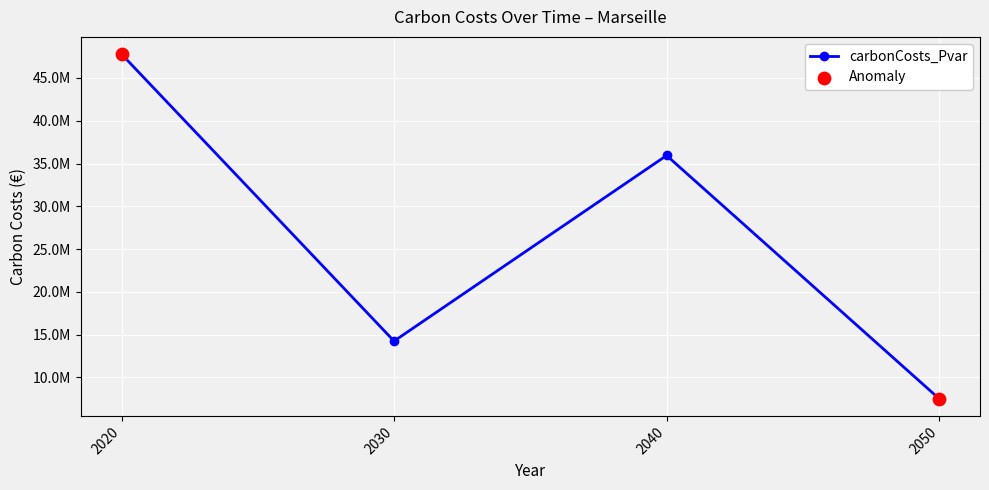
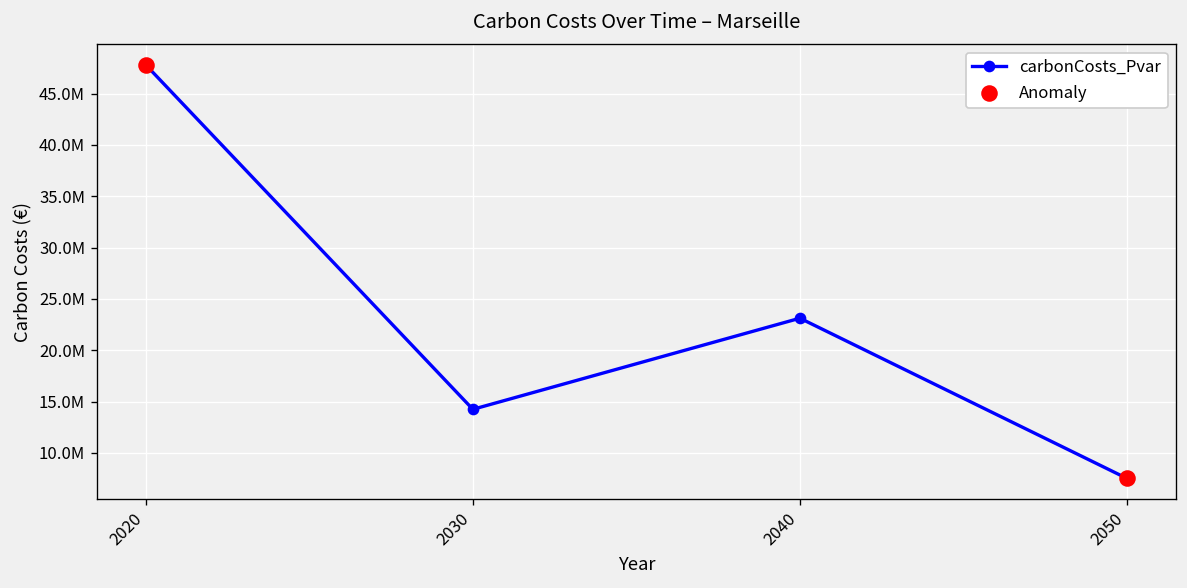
carbonCosts_Pvar, 2040: 36000000 -> 23000000
